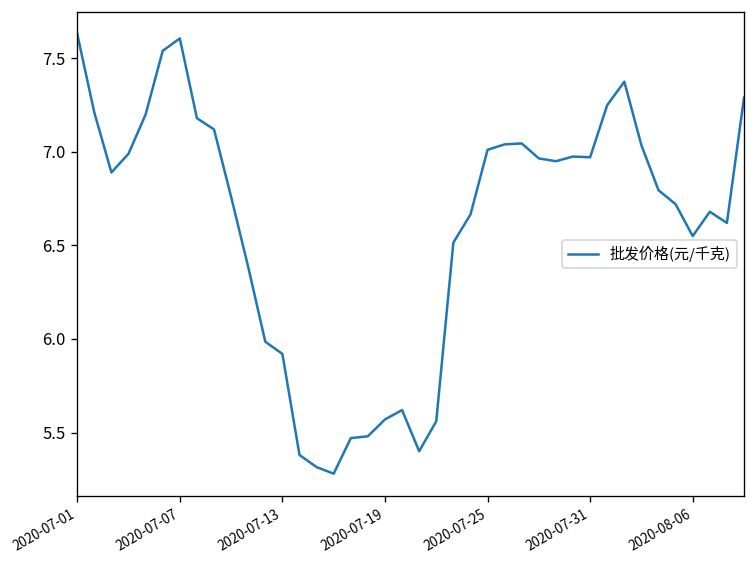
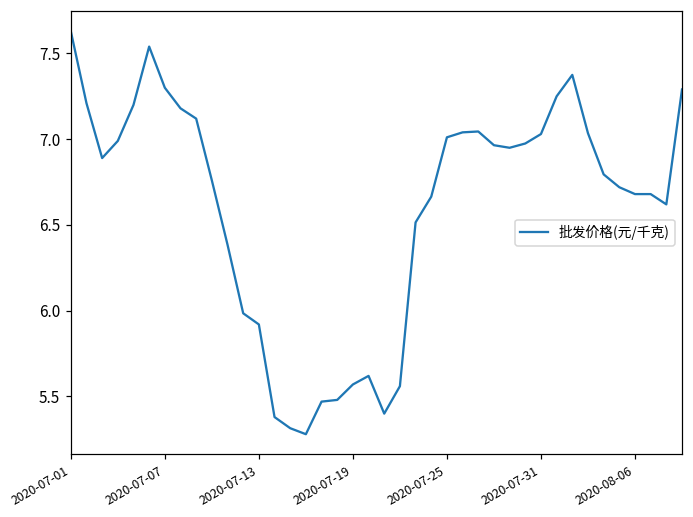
2020-07-07: 7.61 -> 7.30
2020-07-31: 6.97 -> 7.03
2020-08-06: 6.55 -> 6.68
